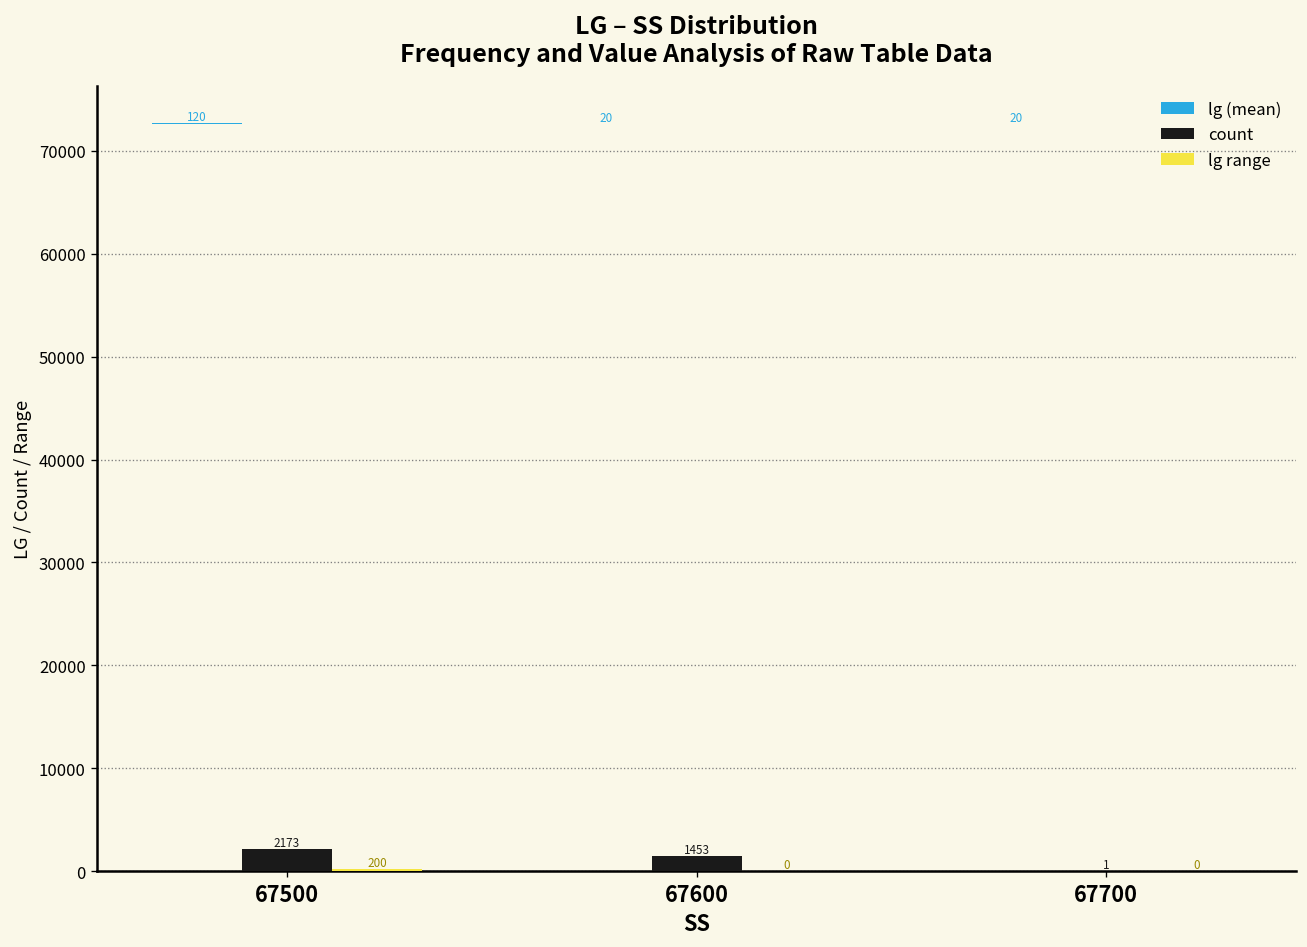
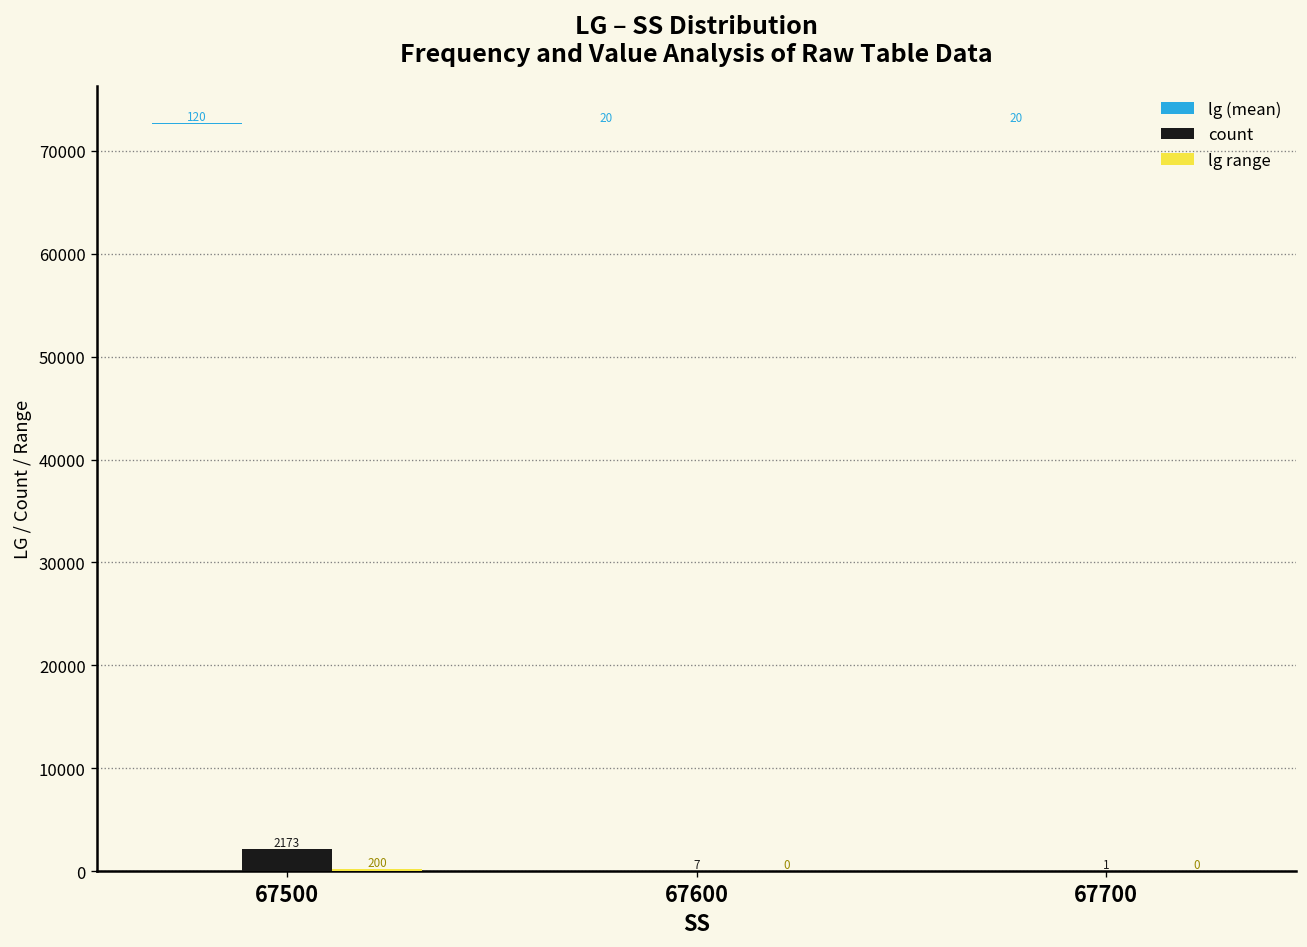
count, 67600: 1453 -> 7
